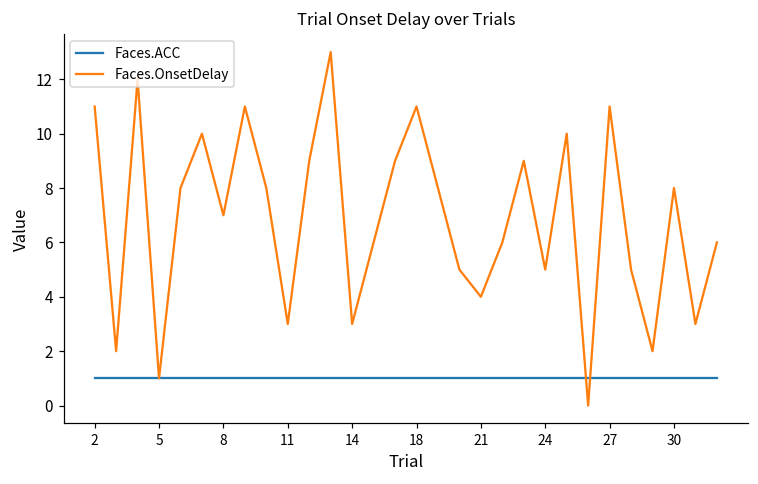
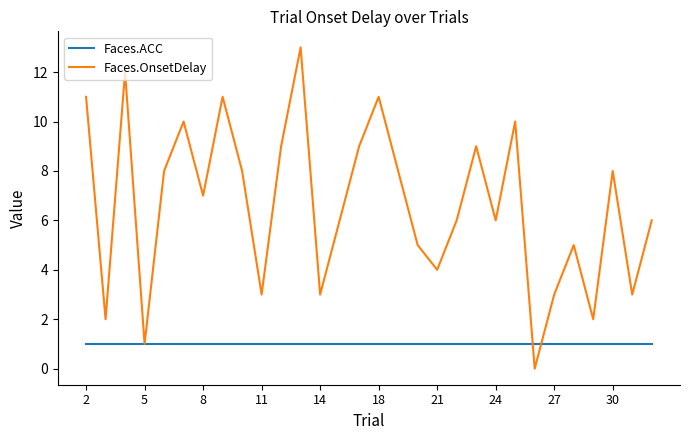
Faces.OnsetDelay, 24: 5 -> 6
Faces.OnsetDelay, 27: 11 -> 3
